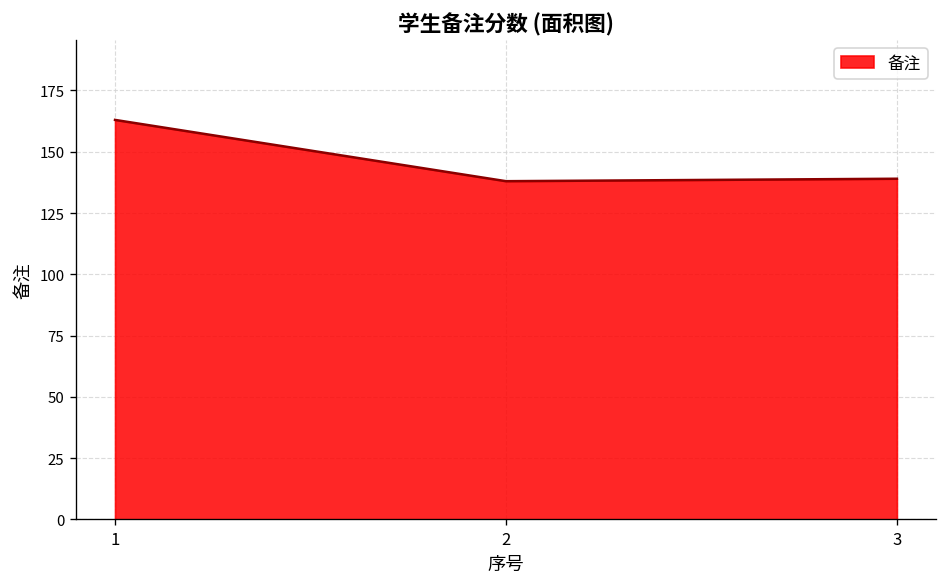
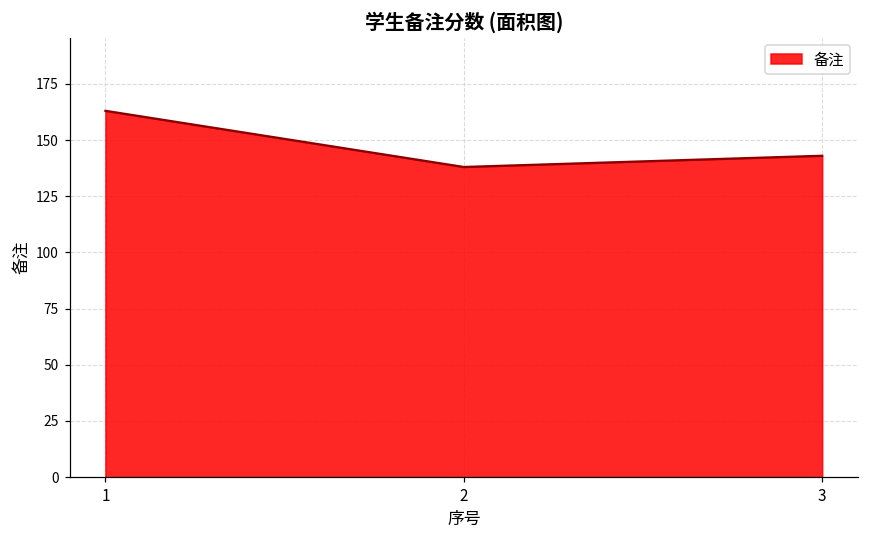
3: 139 -> 143
